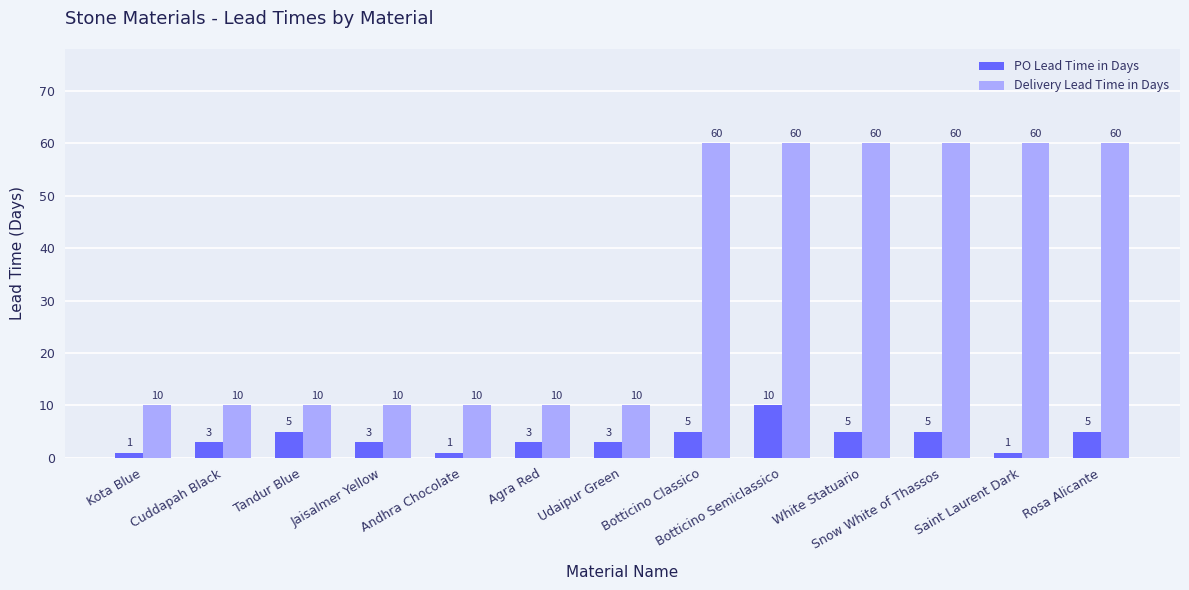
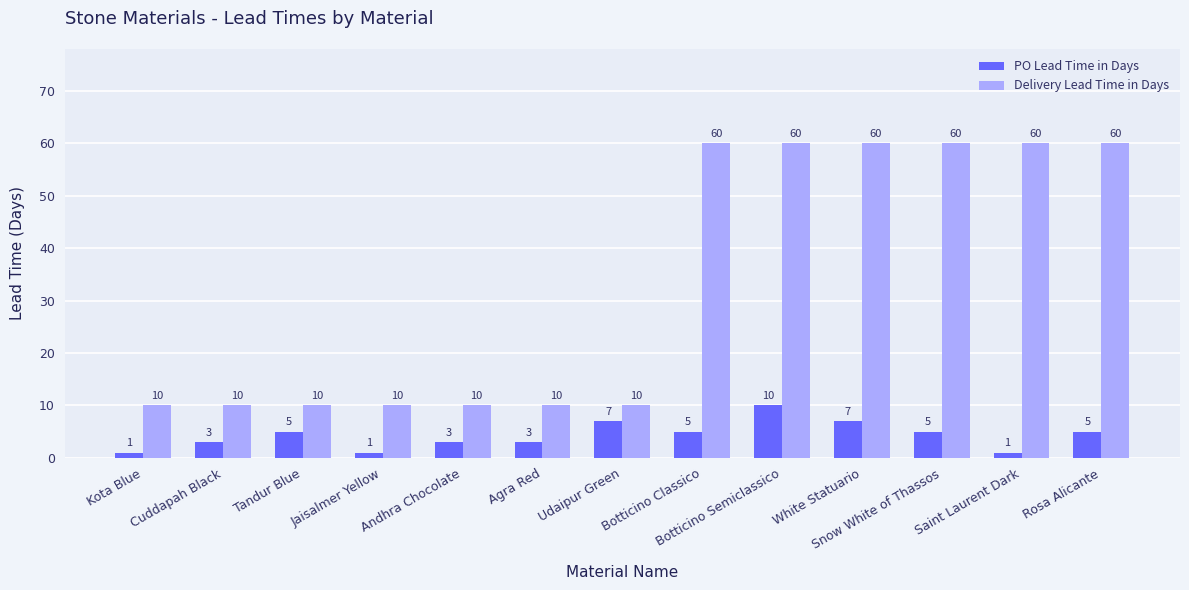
PO Lead Time in Days, Jaisalmer Yellow: 3 -> 1
PO Lead Time in Days, Andhra Chocolate: 1 -> 3
PO Lead Time in Days, Udaipur Green: 3 -> 7
PO Lead Time in Days, White Statuario: 5 -> 7
